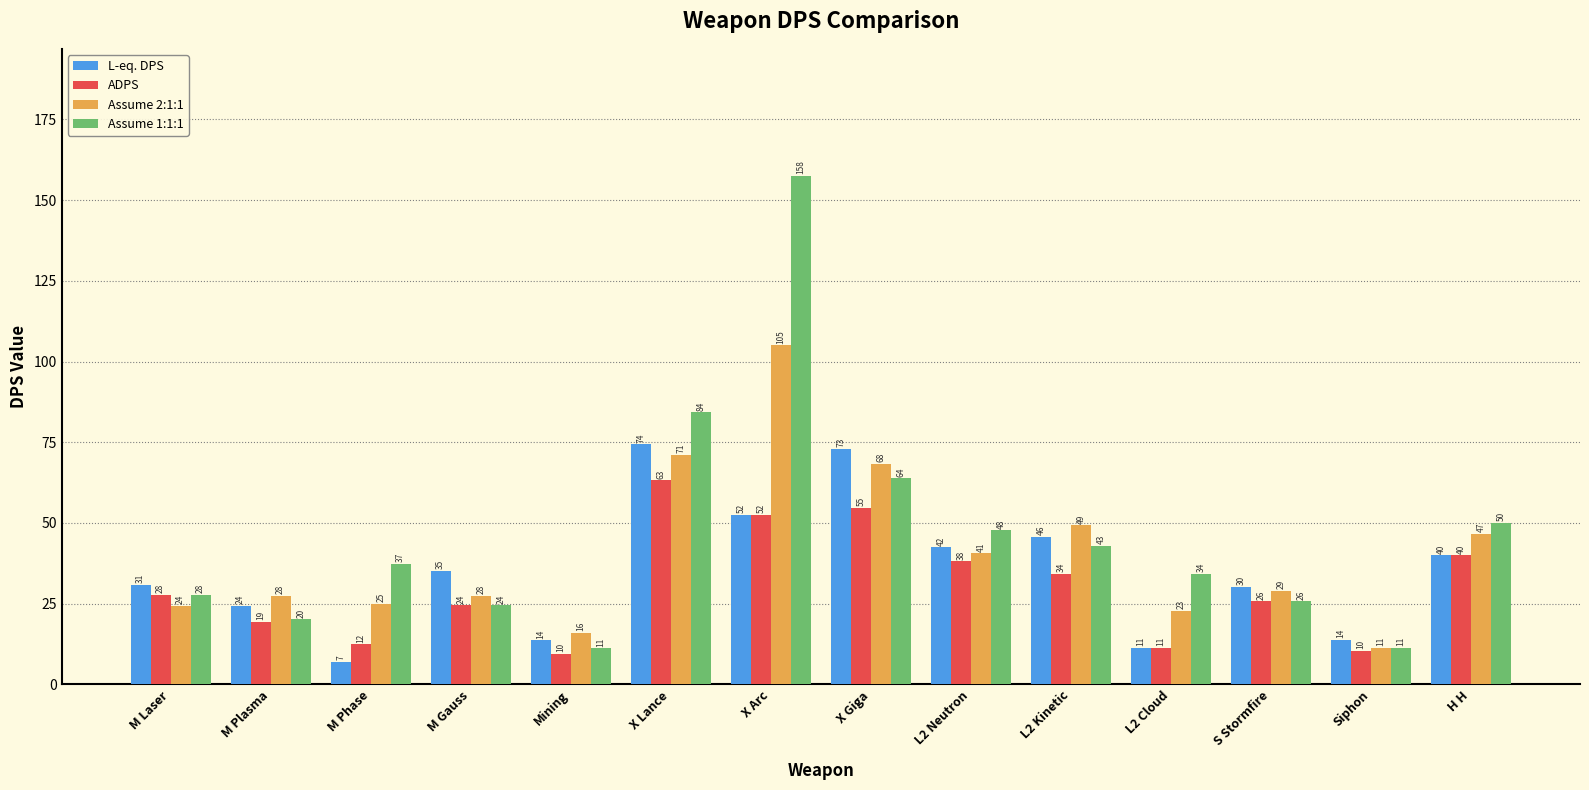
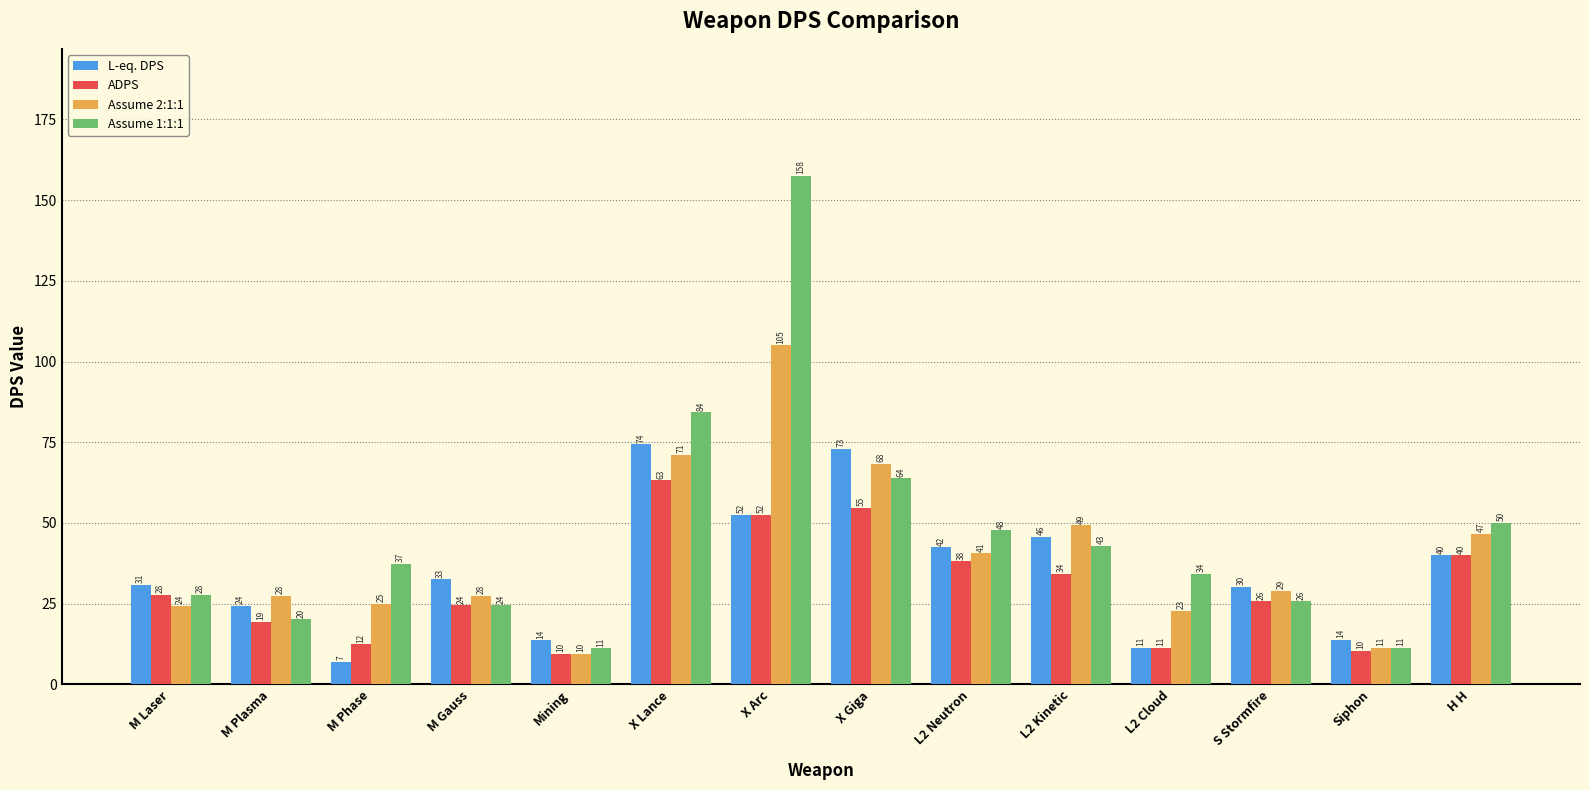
L-eq. DPS, M Gauss: 35 -> 33
Assume 2:1:1, Mining: 16 -> 10
